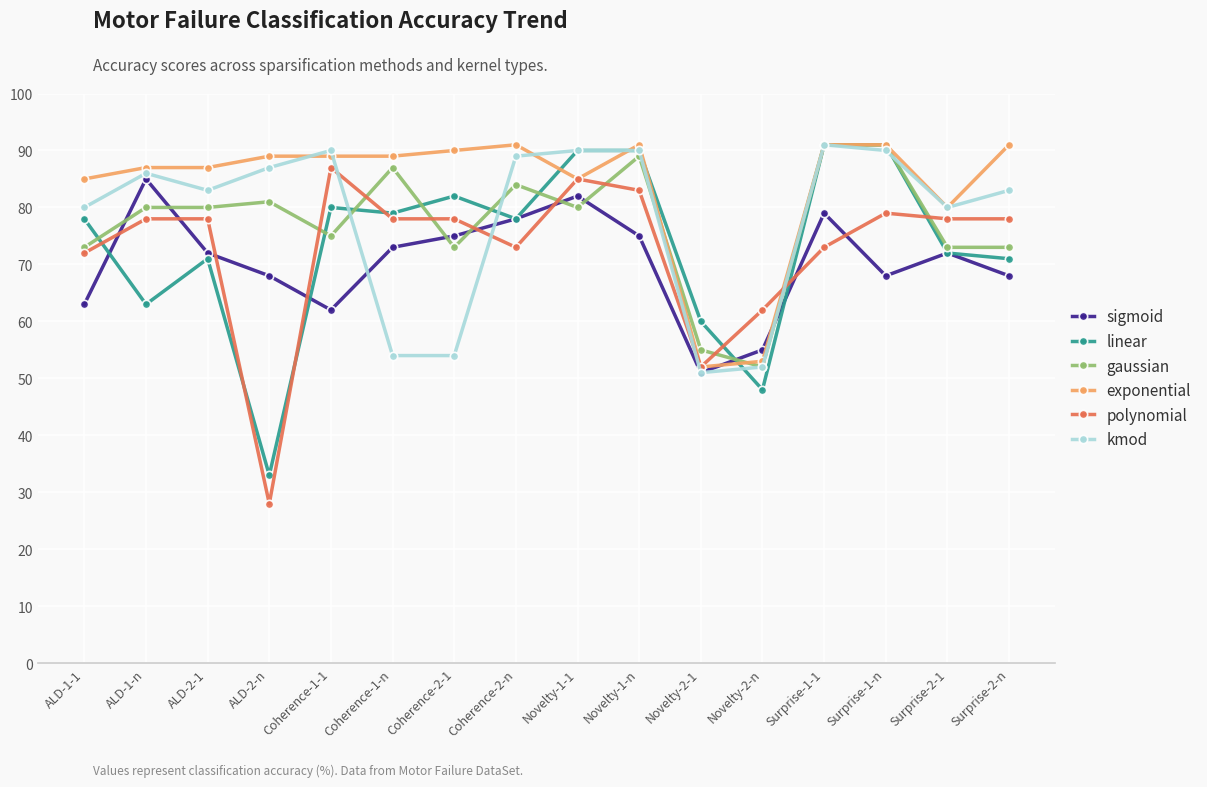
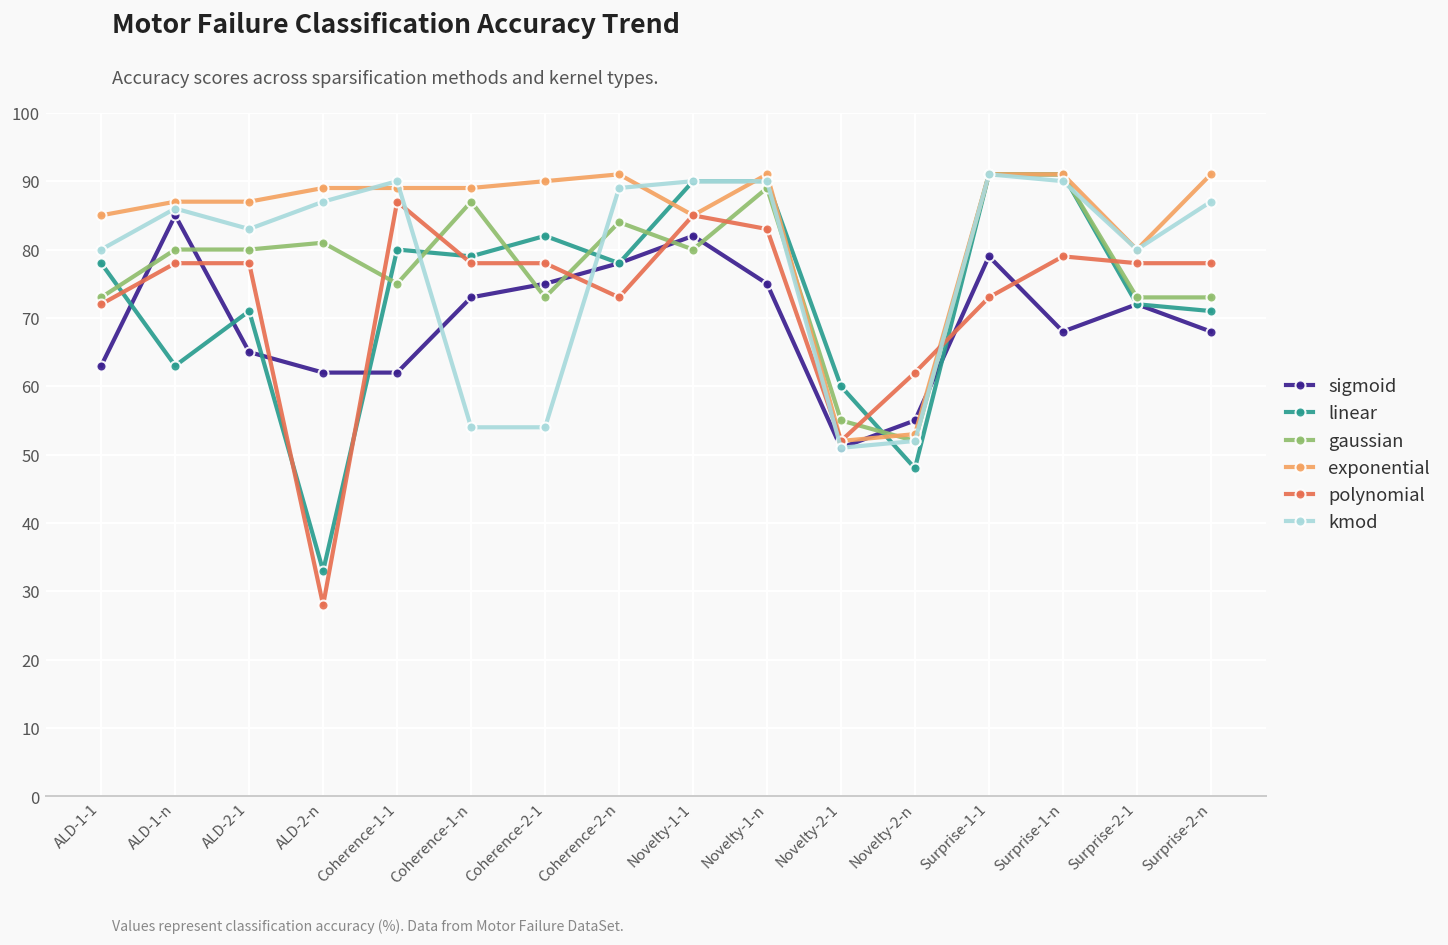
sigmoid, ALD-2-1: 72 -> 65
sigmoid, ALD-2-n: 68 -> 62
kmod, Surprise-2-n: 83 -> 87
